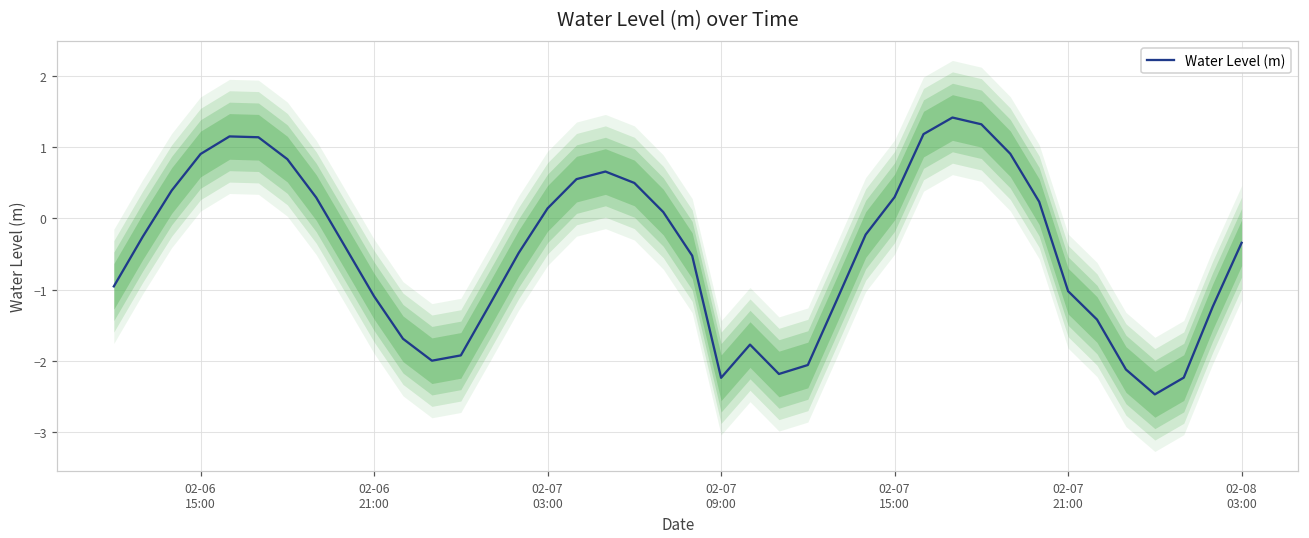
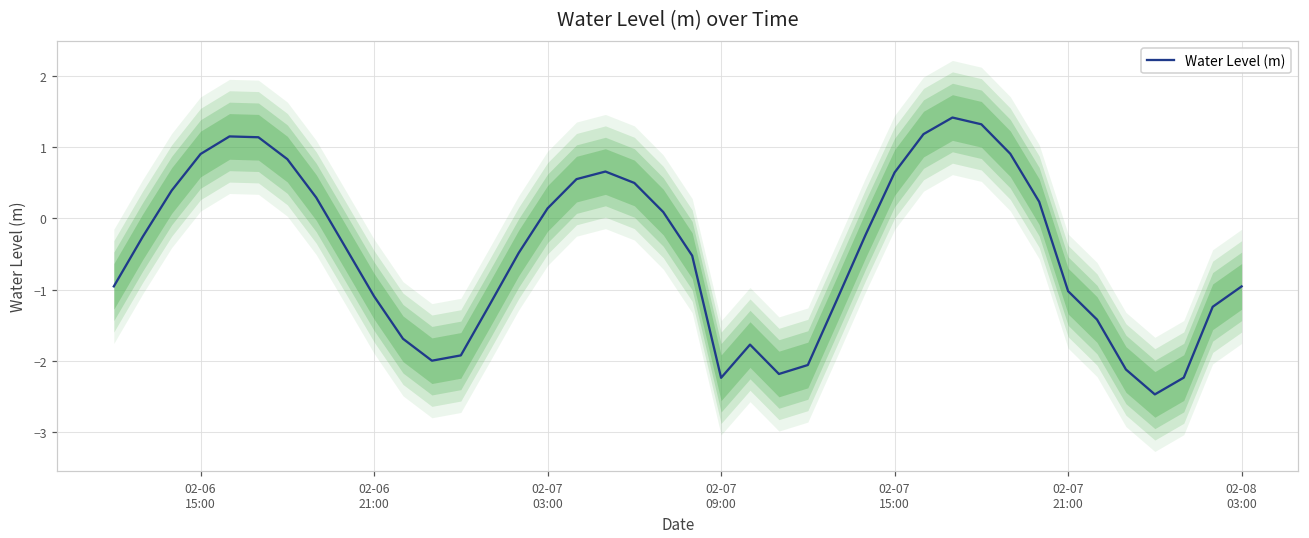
Water Level (m), 02-07 15:00: 0.3 -> 0.6
Water Level (m), 02-08 03:00: -0.3 -> -1.0
